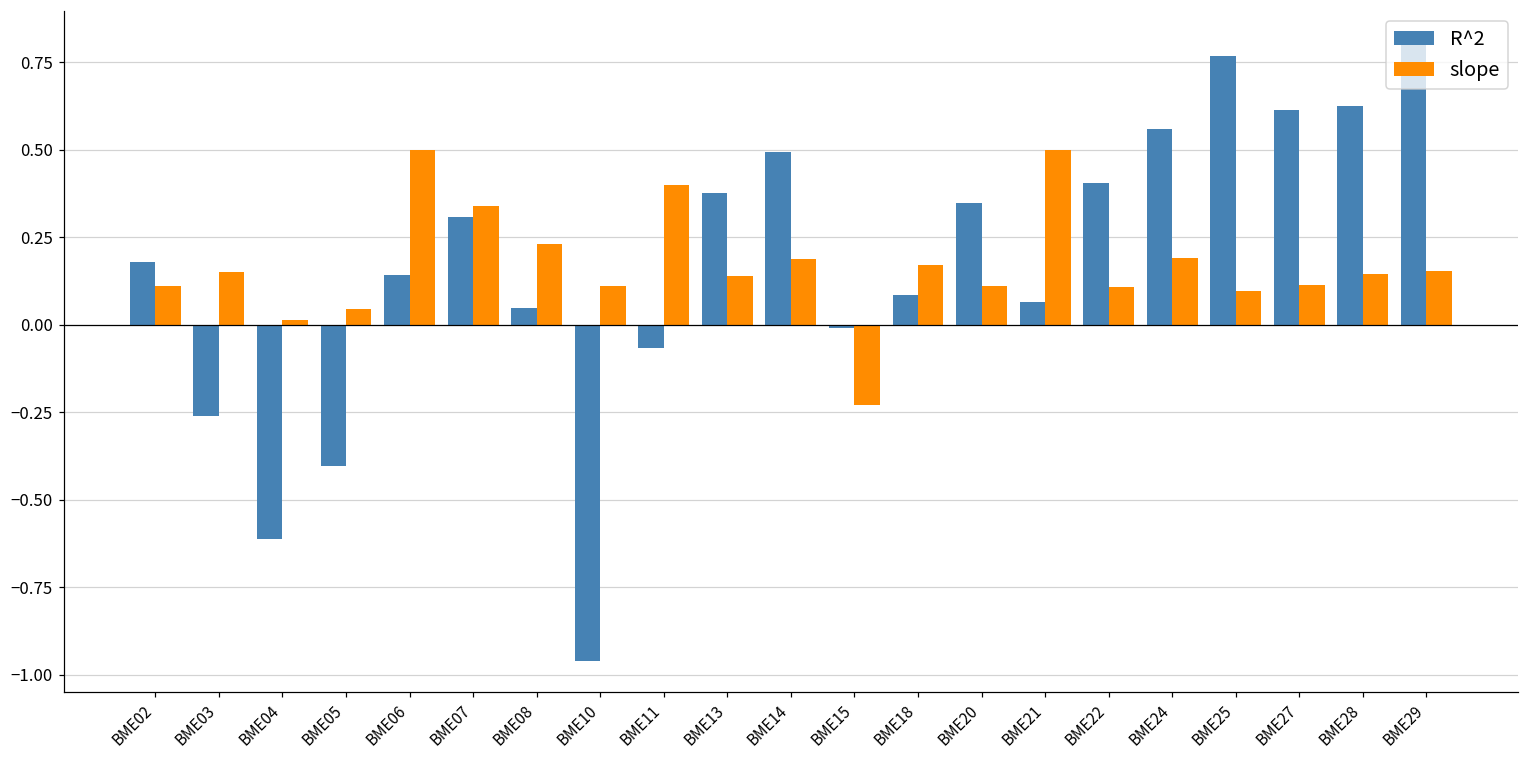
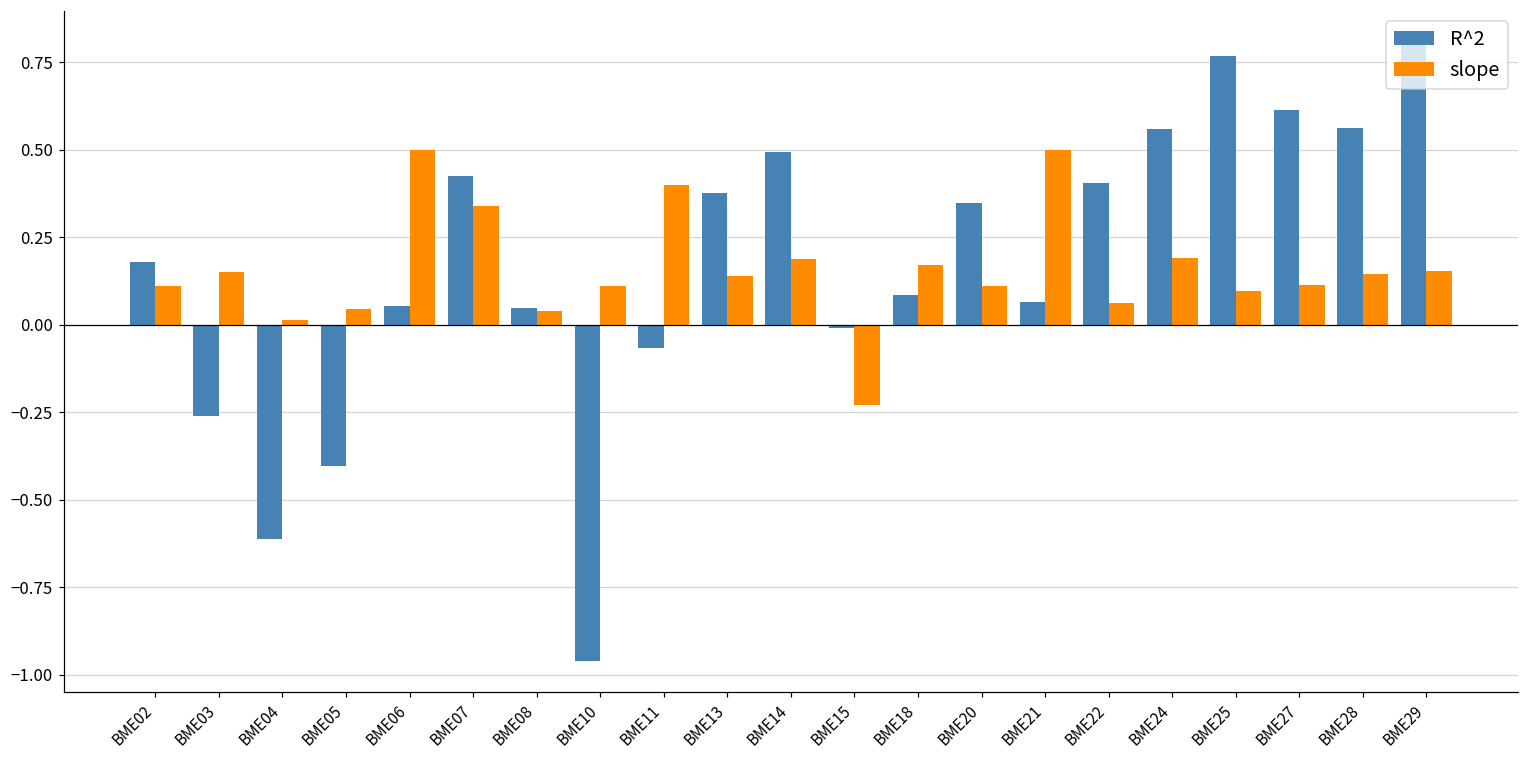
R^2, BME06: 0.14 -> 0.05
R^2, BME07: 0.31 -> 0.43
slope, BME08: 0.23 -> 0.04
slope, BME22: 0.11 -> 0.06
R^2, BME28: 0.63 -> 0.56
